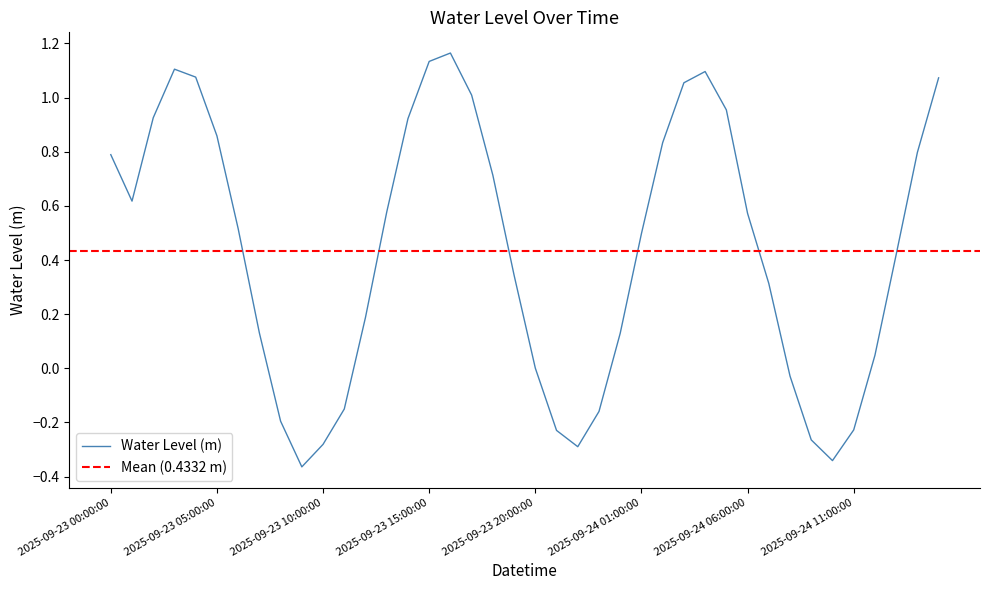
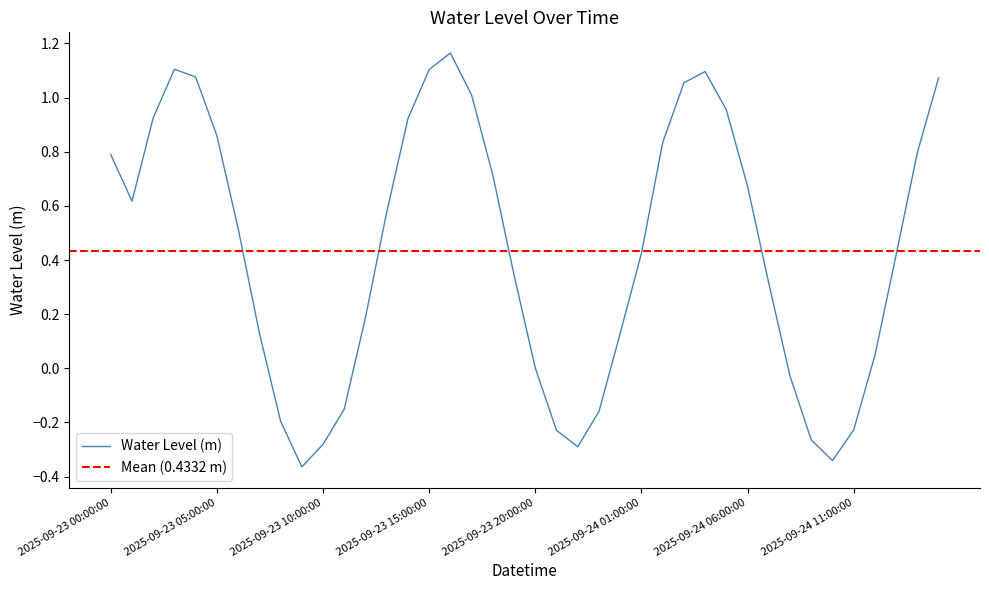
2025-09-23 15:00:00: 1.13 -> 1.10
2025-09-24 01:00:00: 0.50 -> 0.42
2025-09-24 06:00:00: 0.57 -> 0.67
